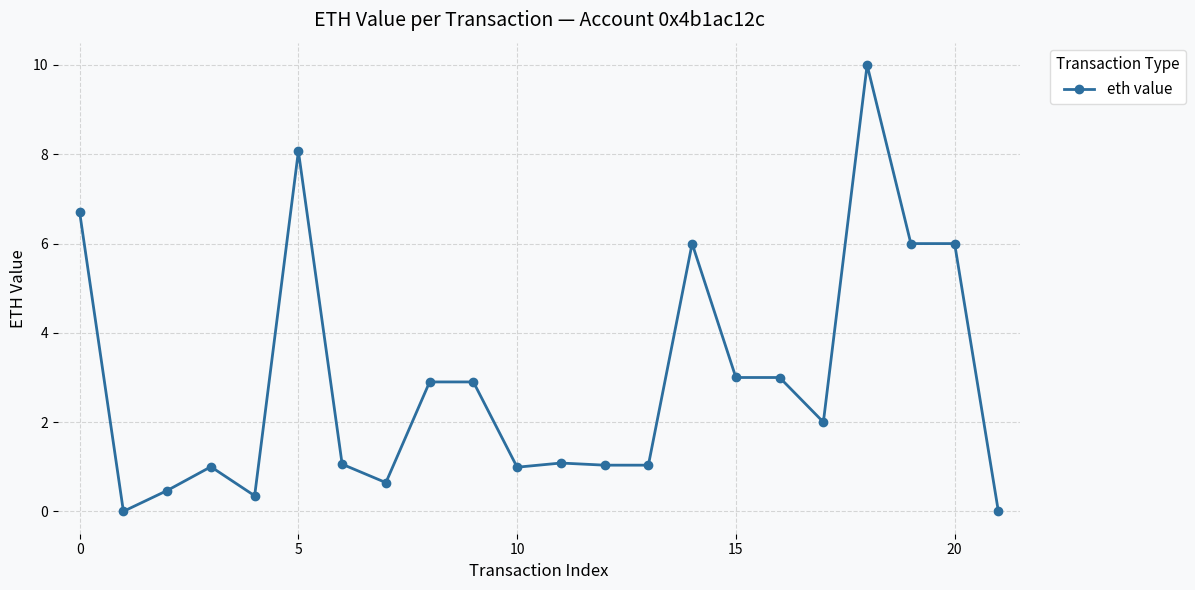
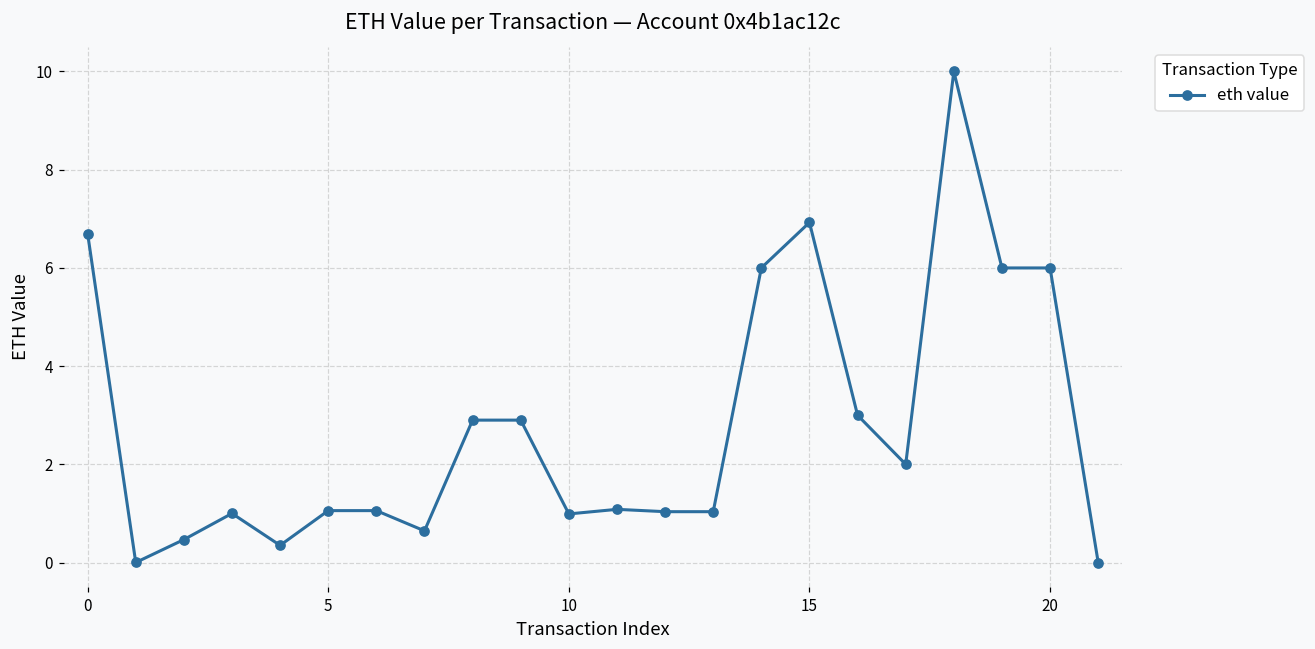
5: 8.1 -> 1.1
15: 3.0 -> 6.9
